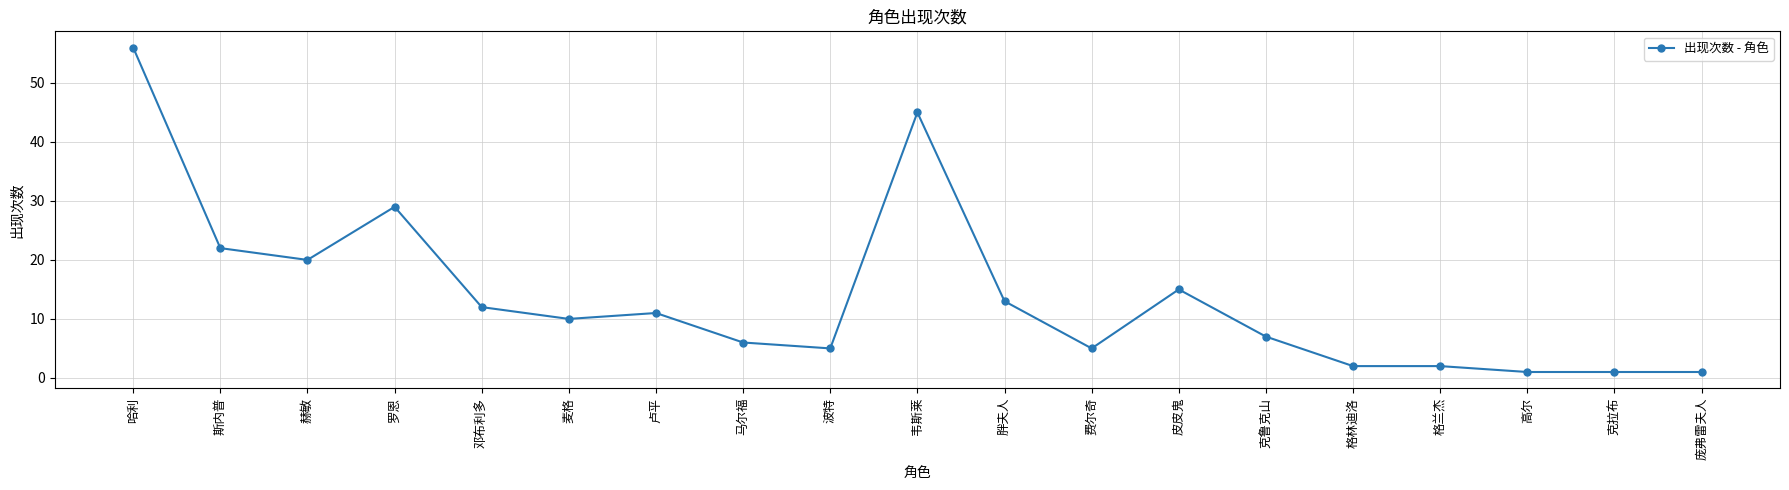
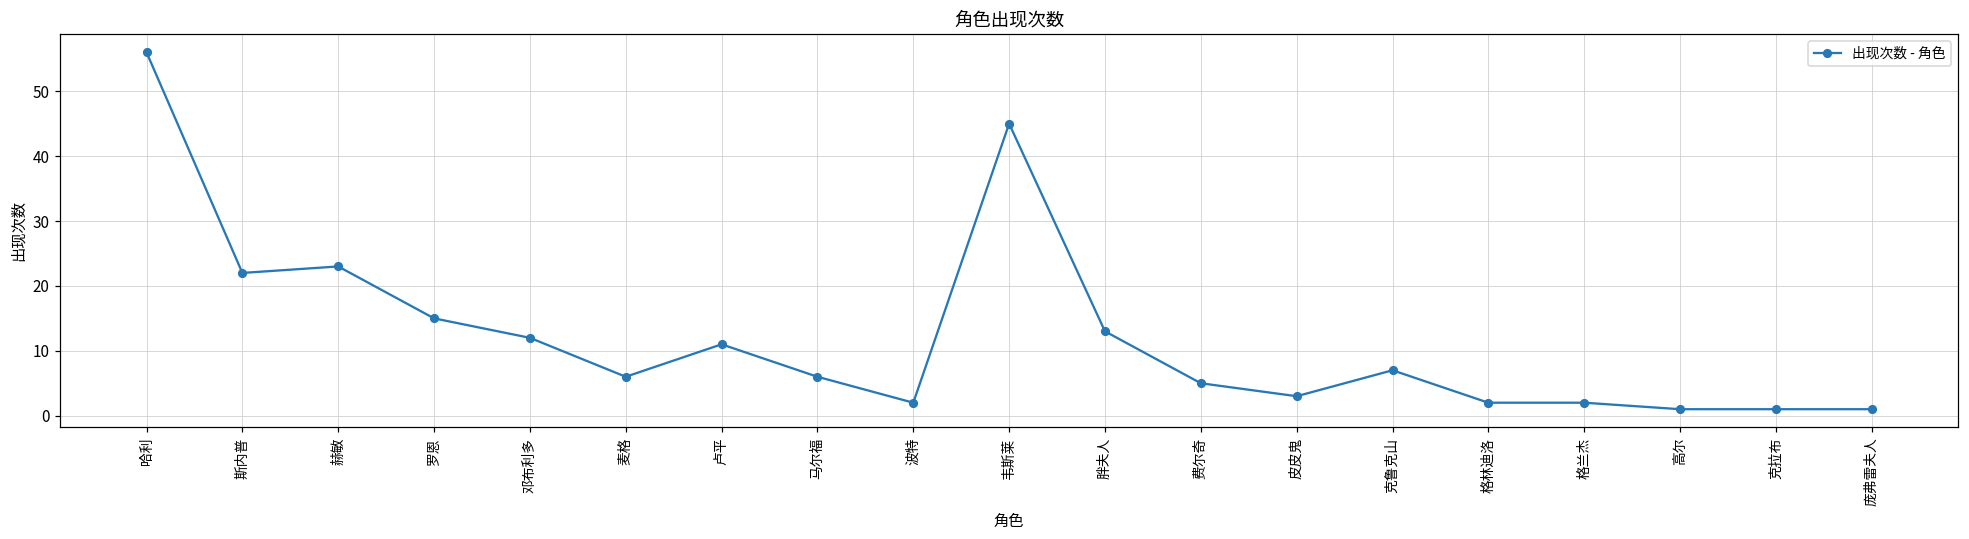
赫敏: 20 -> 23
罗恩: 29 -> 15
麦格: 10 -> 6
波特: 5 -> 2
皮皮鬼: 15 -> 3
